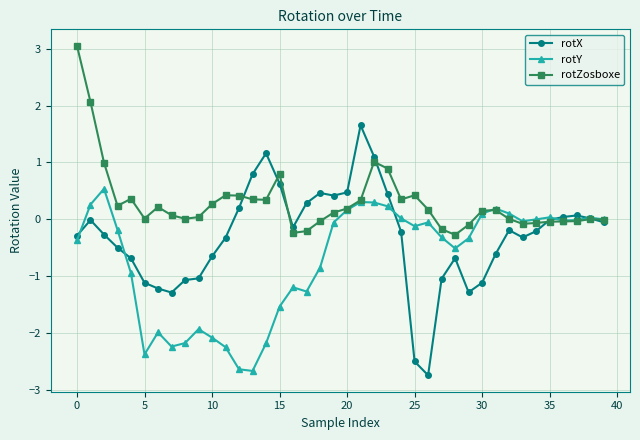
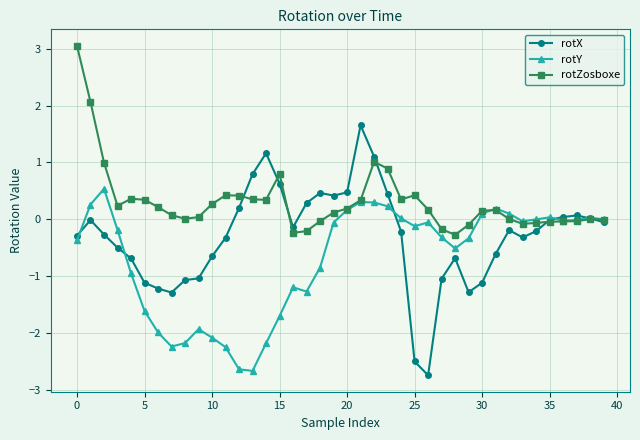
rotY, 5: -2.4 -> -1.6
rotZosboxe, 5: 0.0 -> 0.3
rotY, 15: -1.5 -> -1.7
